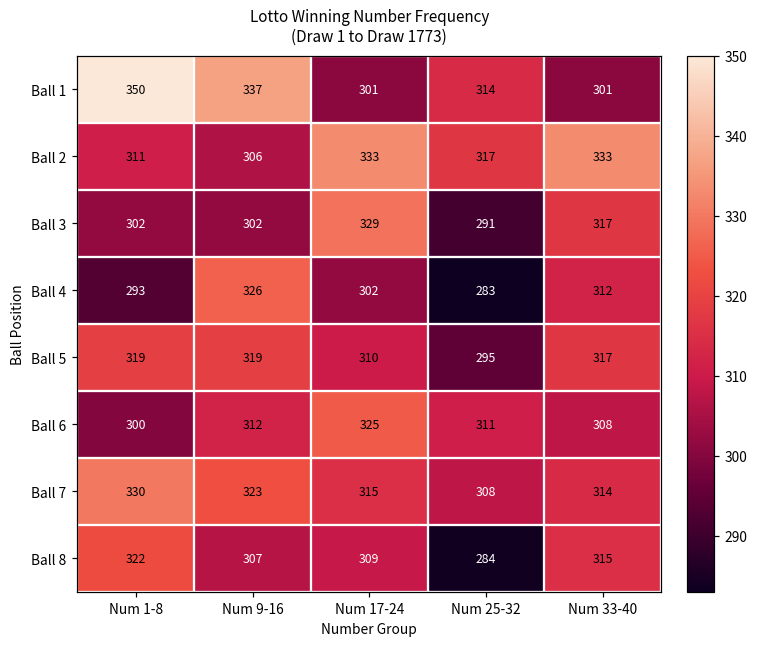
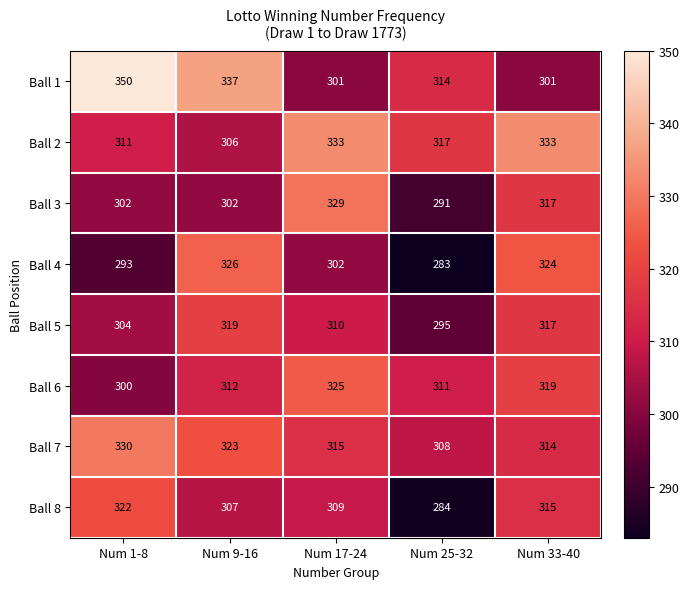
Ball 4, Num 33-40: 312 -> 324
Ball 5, Num 1-8: 319 -> 304
Ball 6, Num 33-40: 308 -> 319
